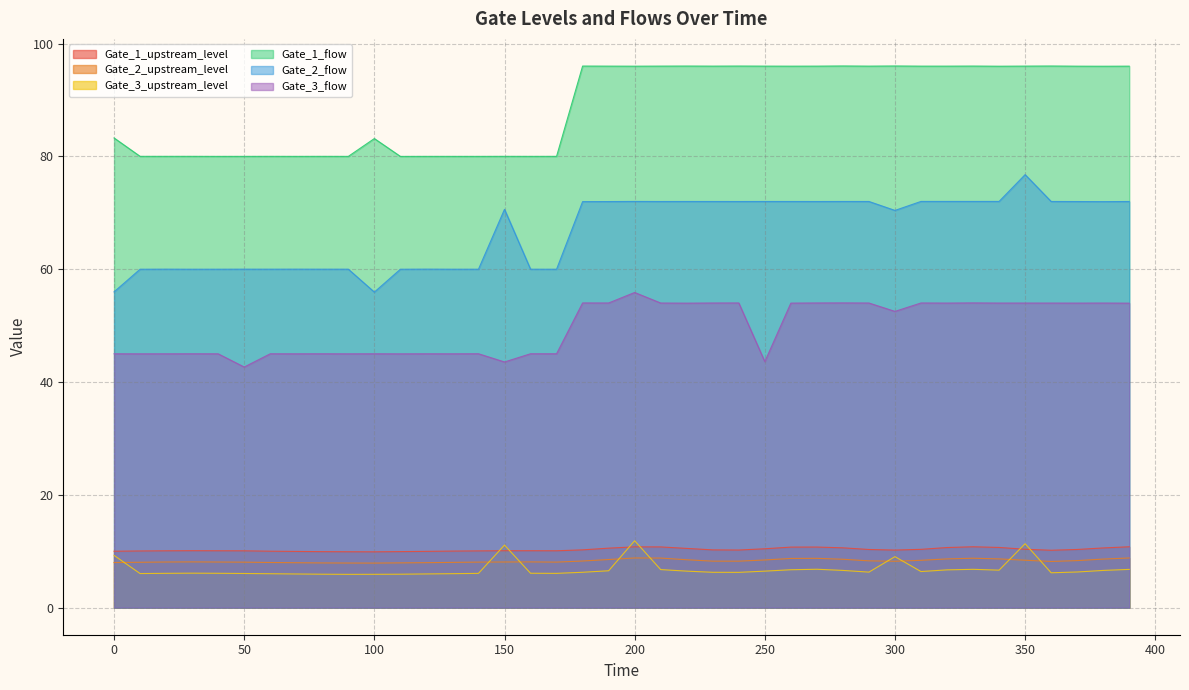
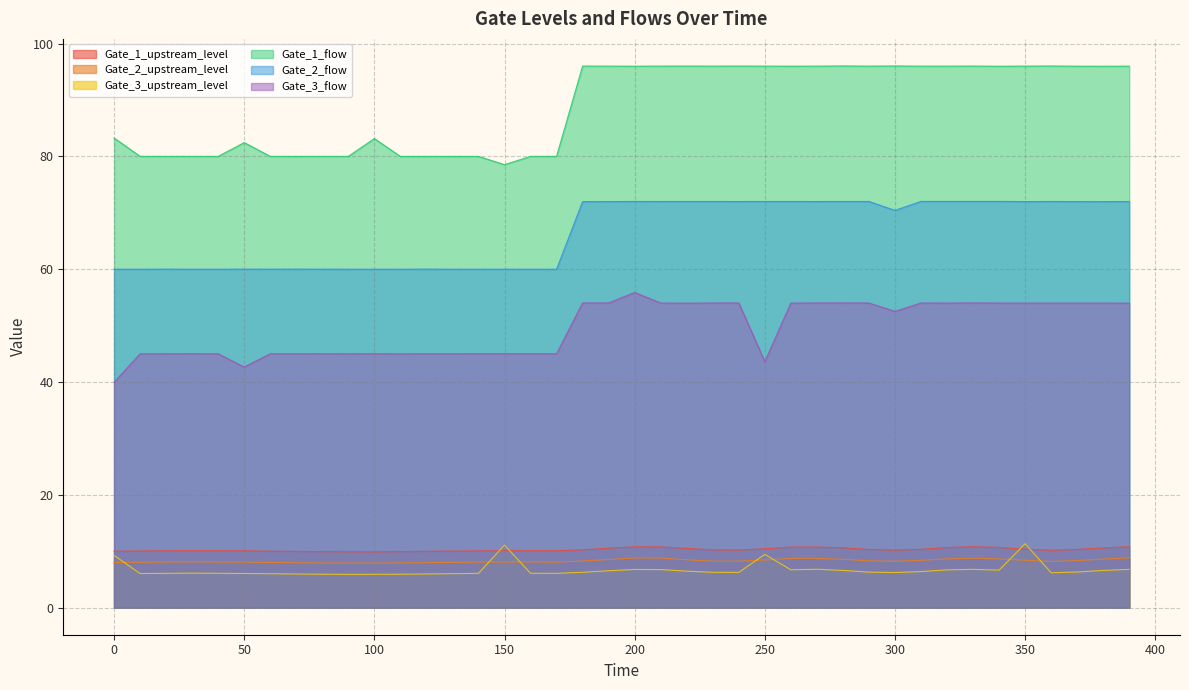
Gate_2_flow, 0: 56 -> 60
Gate_3_flow, 0: 45 -> 40
Gate_1_flow, 50: 80 -> 82
Gate_2_flow, 100: 56 -> 60
Gate_1_flow, 150: 80 -> 79
Gate_2_flow, 150: 71 -> 60
Gate_3_flow, 150: 44 -> 45
Gate_3_upstream_level, 200: 12 -> 7
Gate_3_upstream_level, 250: 6 -> 9
Gate_3_upstream_level, 300: 9 -> 6
Gate_2_flow, 350: 77 -> 72
